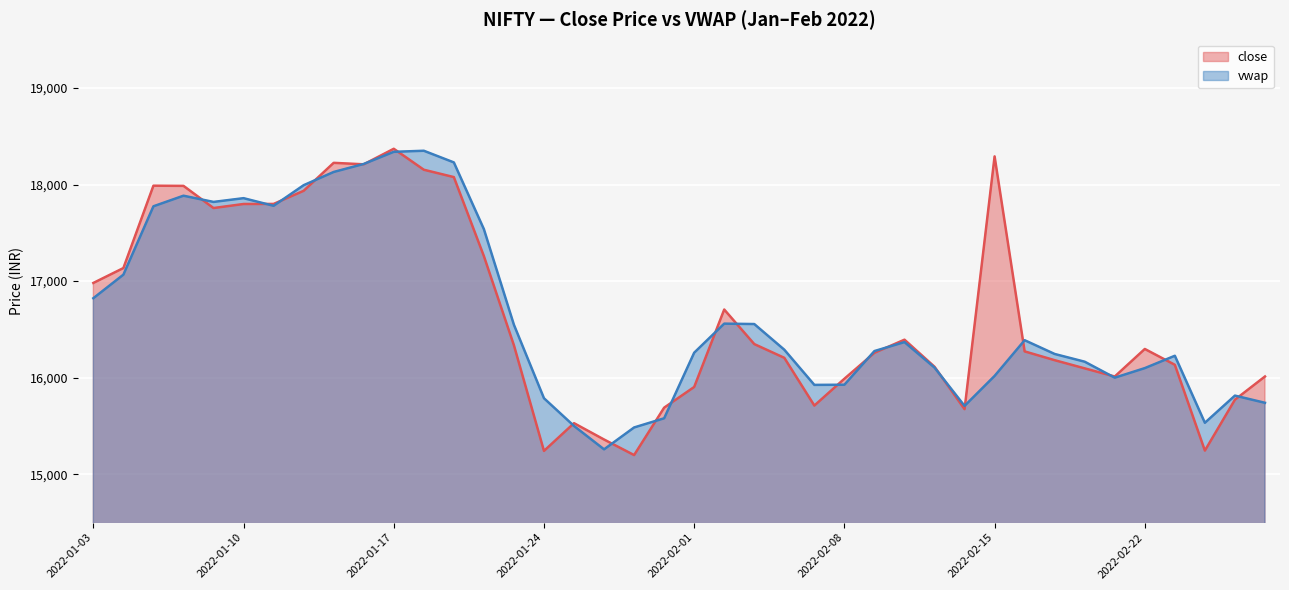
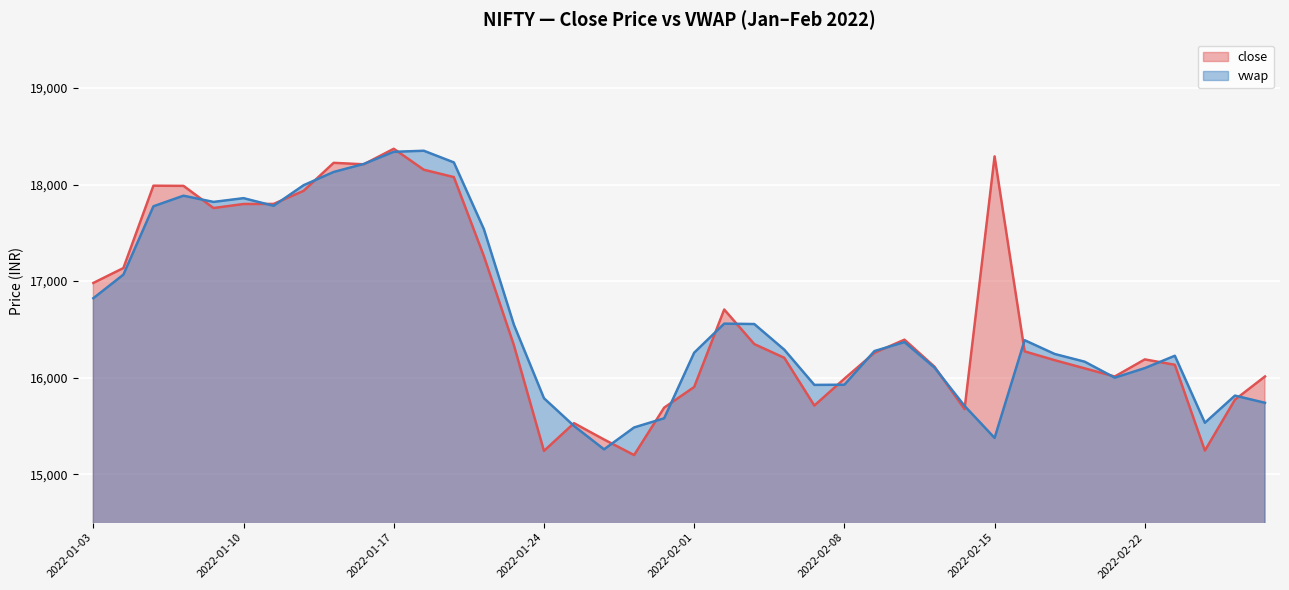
vwap, 2022-02-15: 16,000 -> 15,400
close, 2022-02-22: 16,300 -> 16,200
